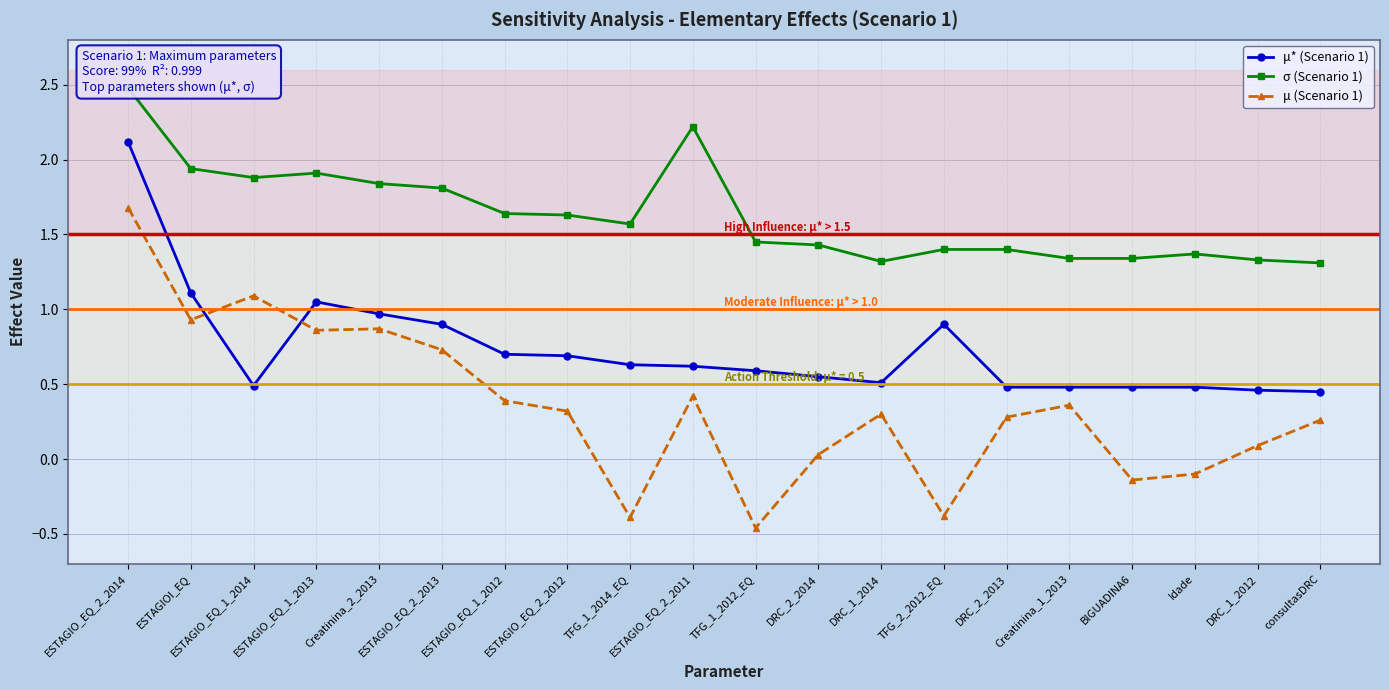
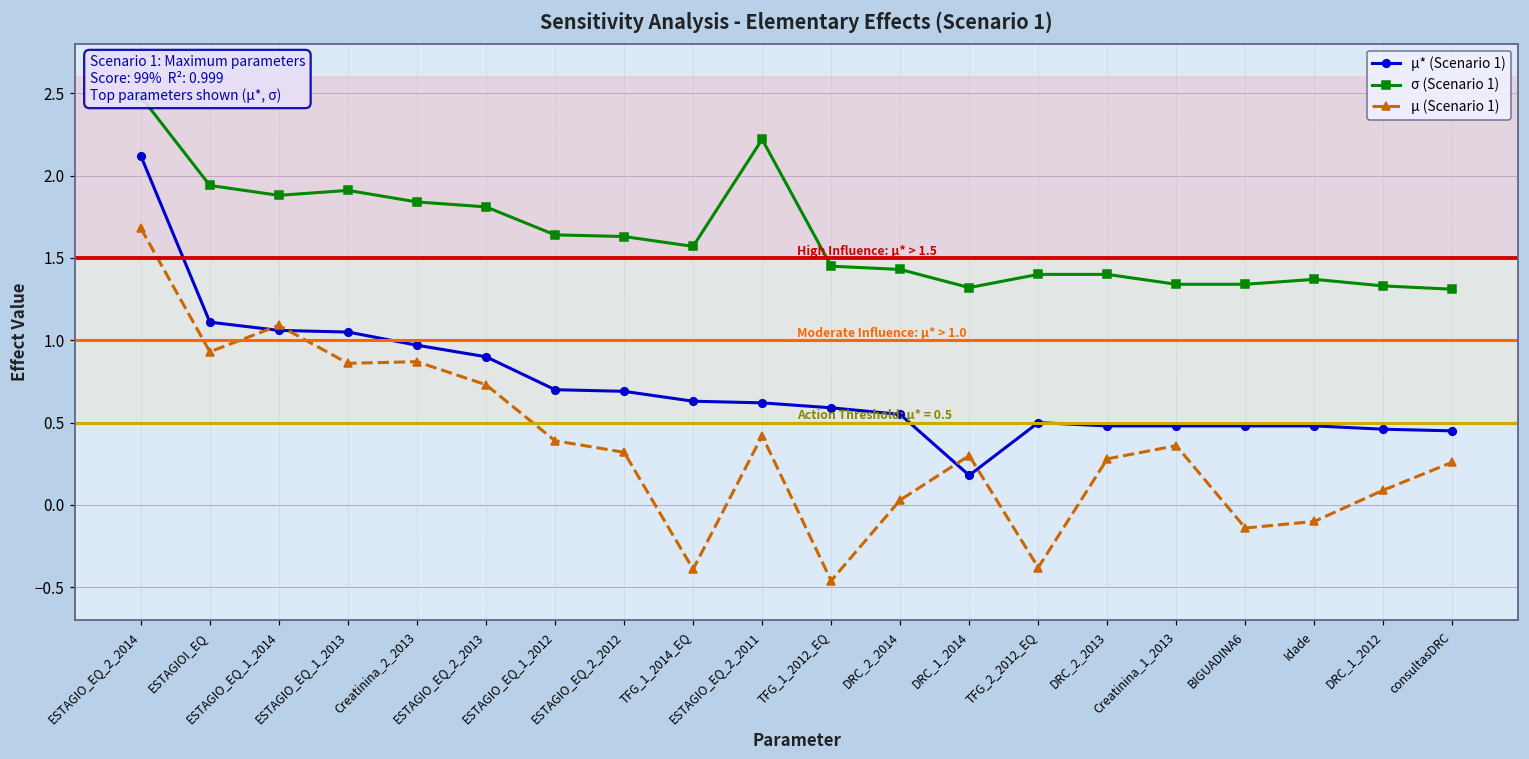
μ* (Scenario 1), ESTAGIO_EQ_1_2014: 0.49 -> 1.06
μ* (Scenario 1), DRC_1_2014: 0.51 -> 0.18
μ* (Scenario 1), TFG_2_2012_EQ: 0.9 -> 0.5
